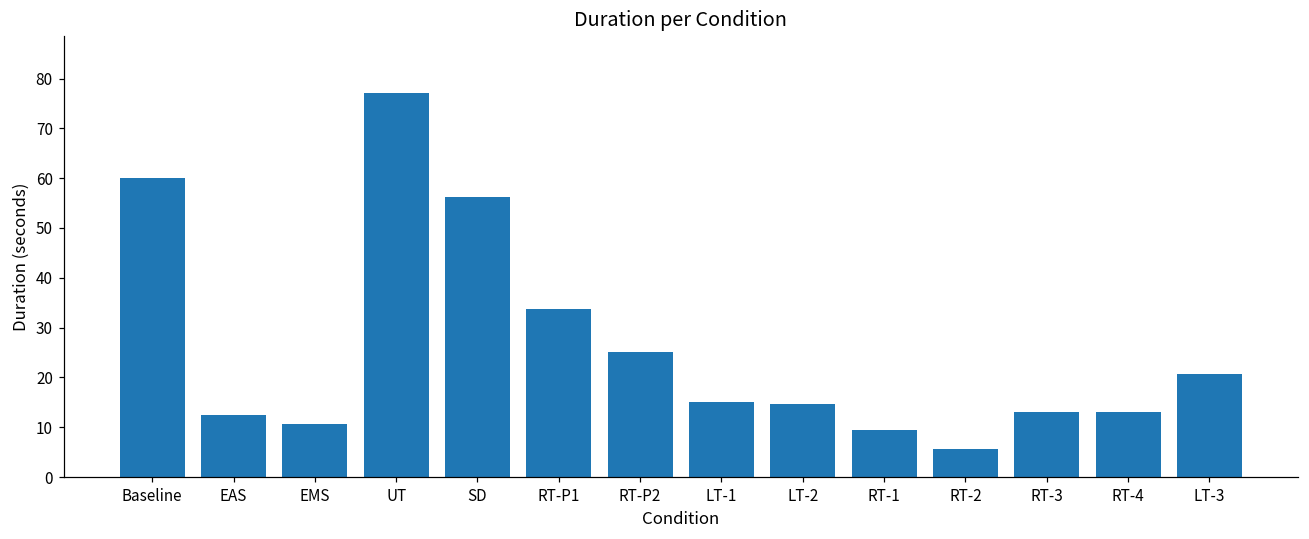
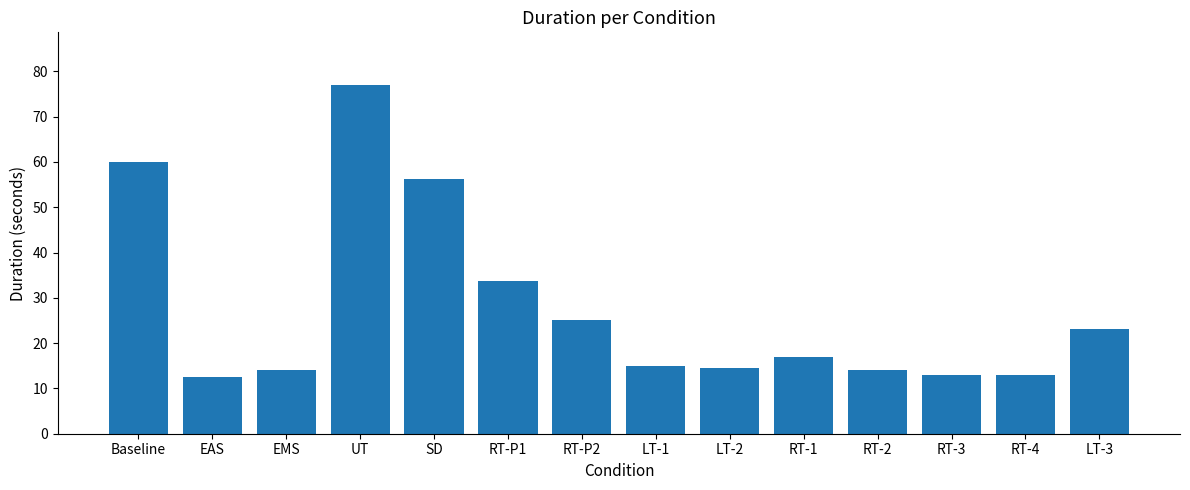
EMS: 11 -> 14
RT-1: 9 -> 17
RT-2: 6 -> 14
LT-3: 21 -> 23
